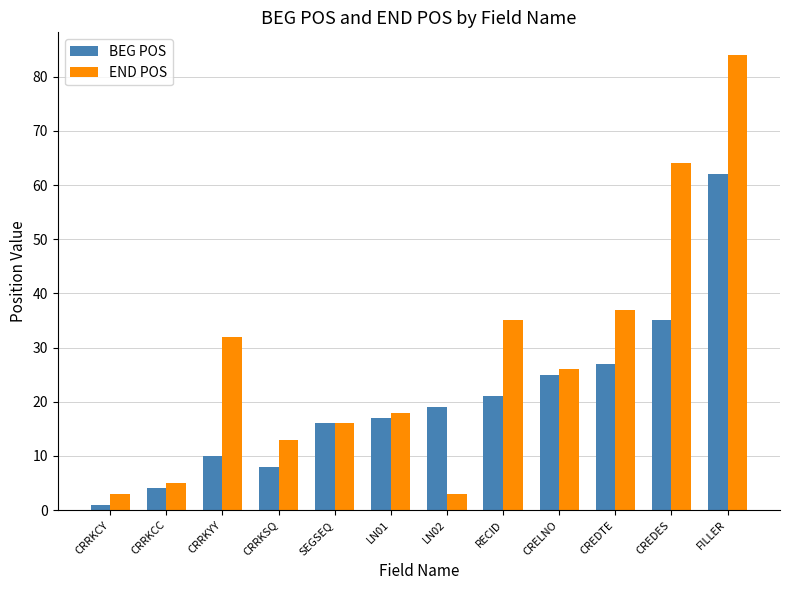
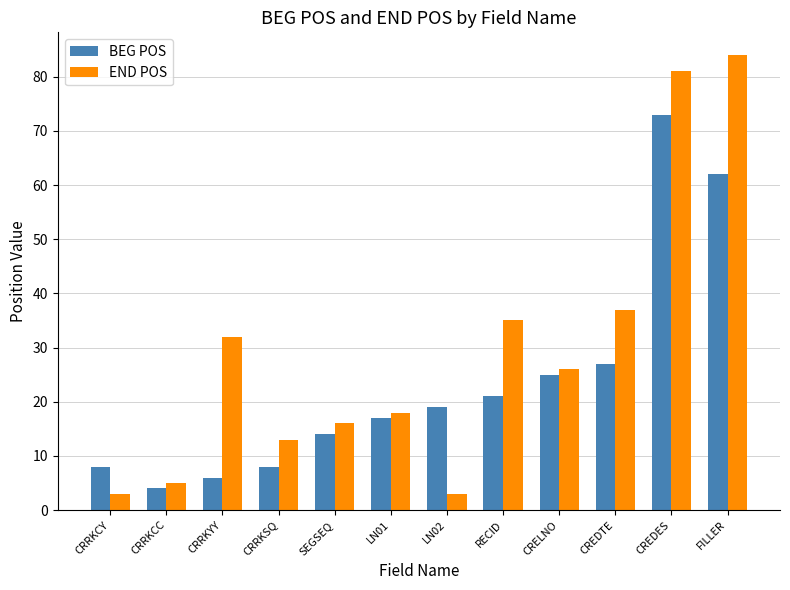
BEG POS, CRRKCY: 1 -> 8
BEG POS, CRRKYY: 10 -> 6
BEG POS, SEGSEQ: 16 -> 14
BEG POS, CREDES: 35 -> 73
END POS, CREDES: 64 -> 81
